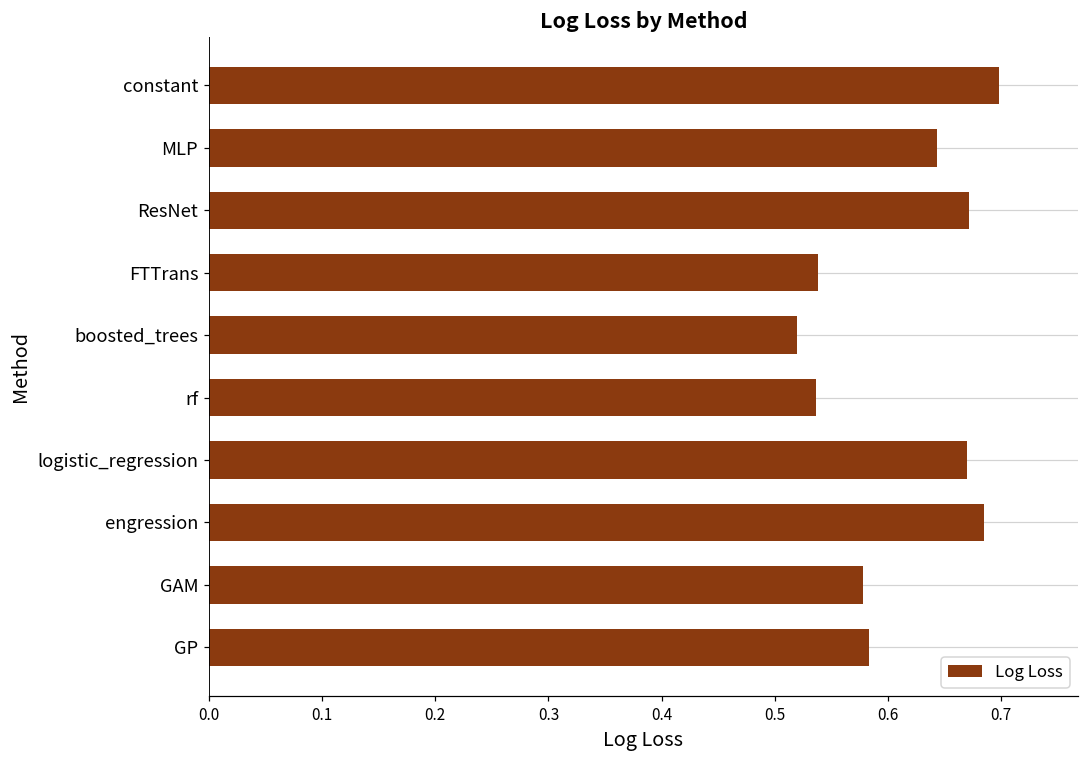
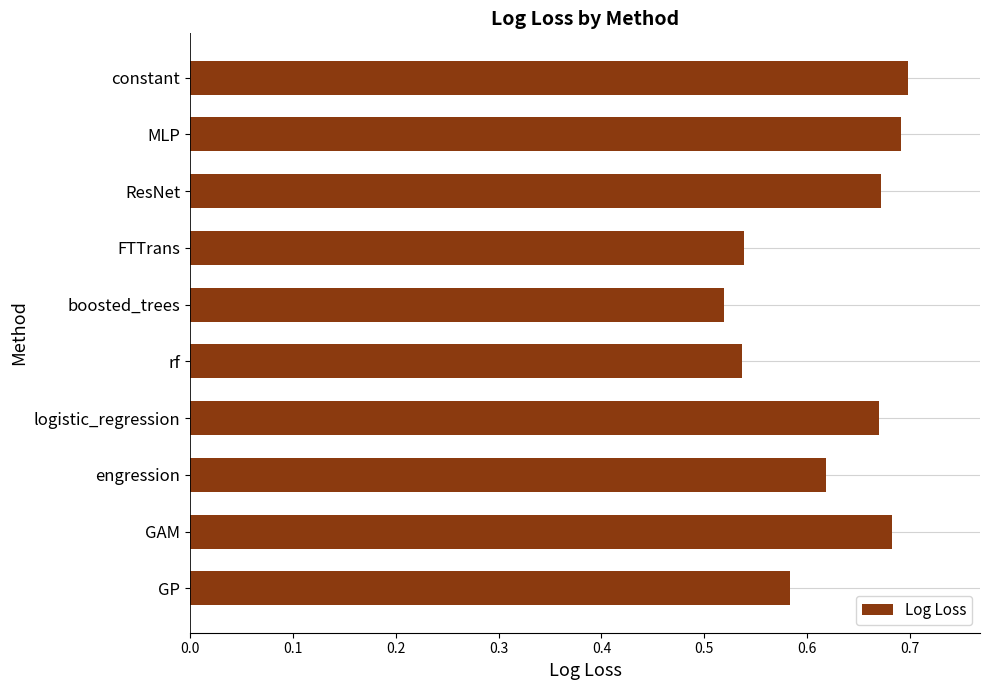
MLP: 0.643 -> 0.691
engression: 0.685 -> 0.618
GAM: 0.578 -> 0.682
